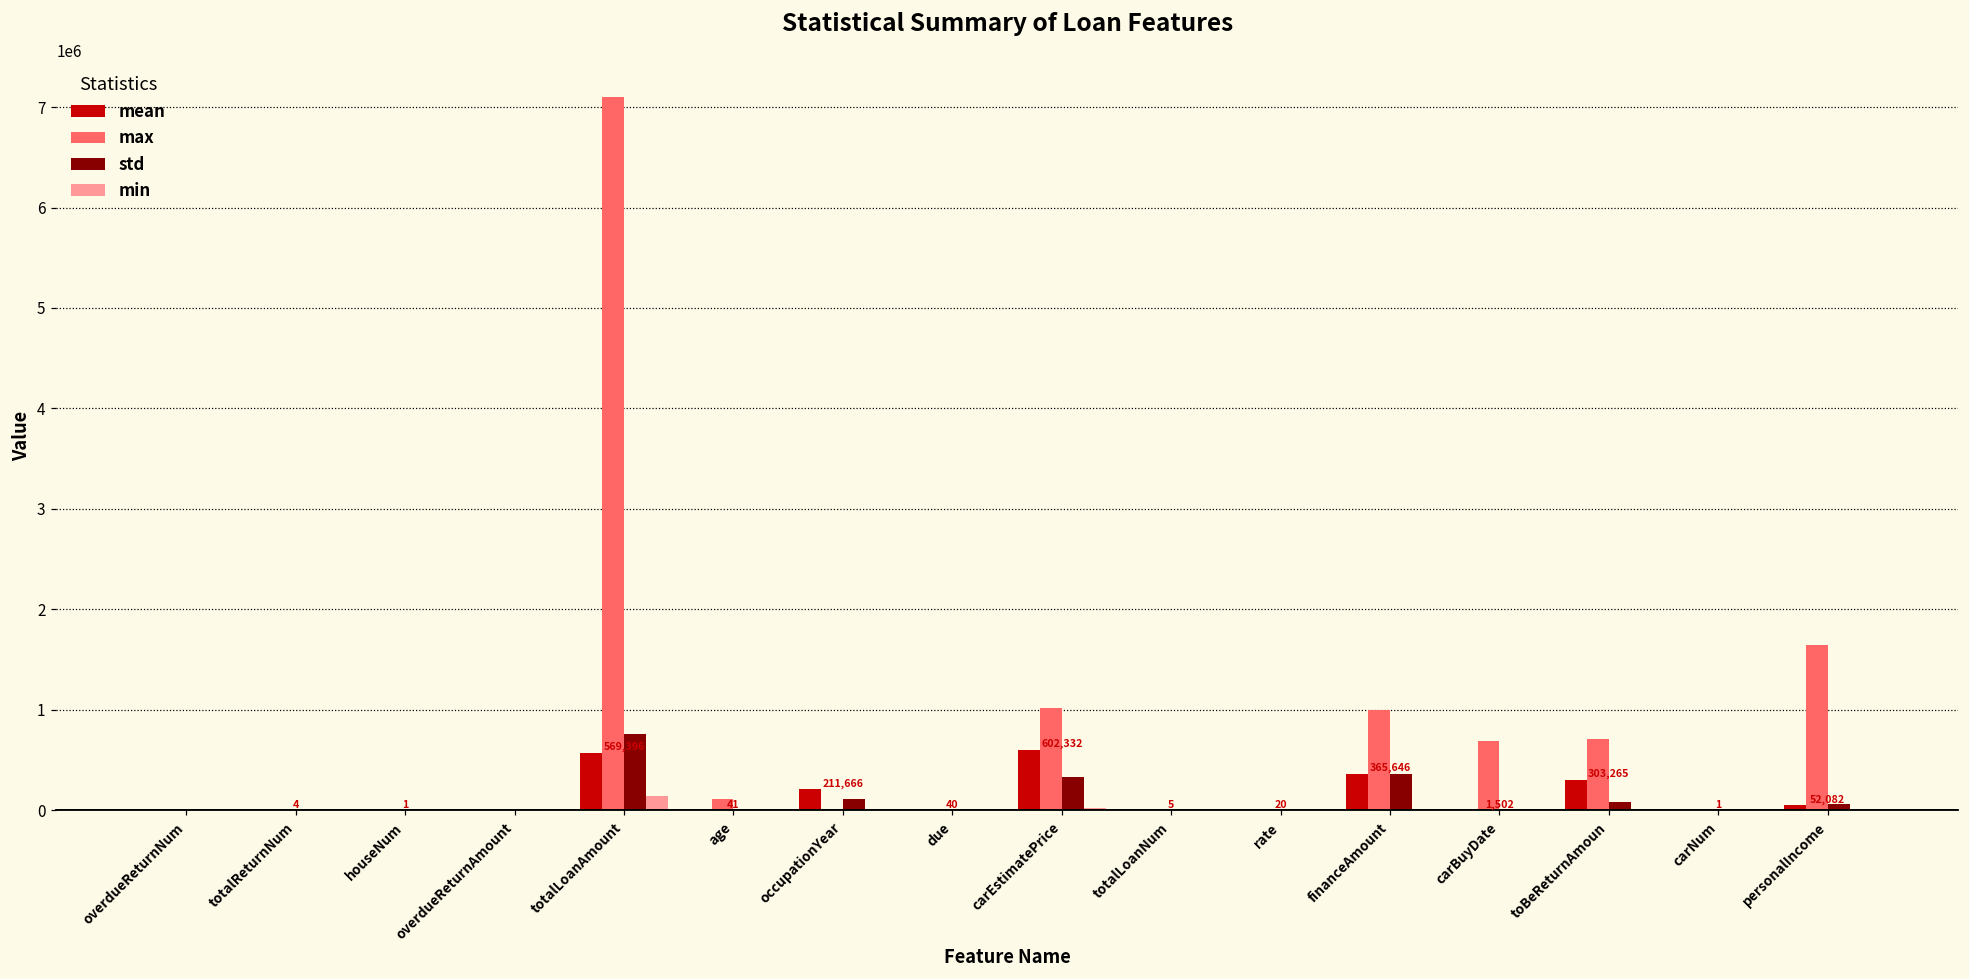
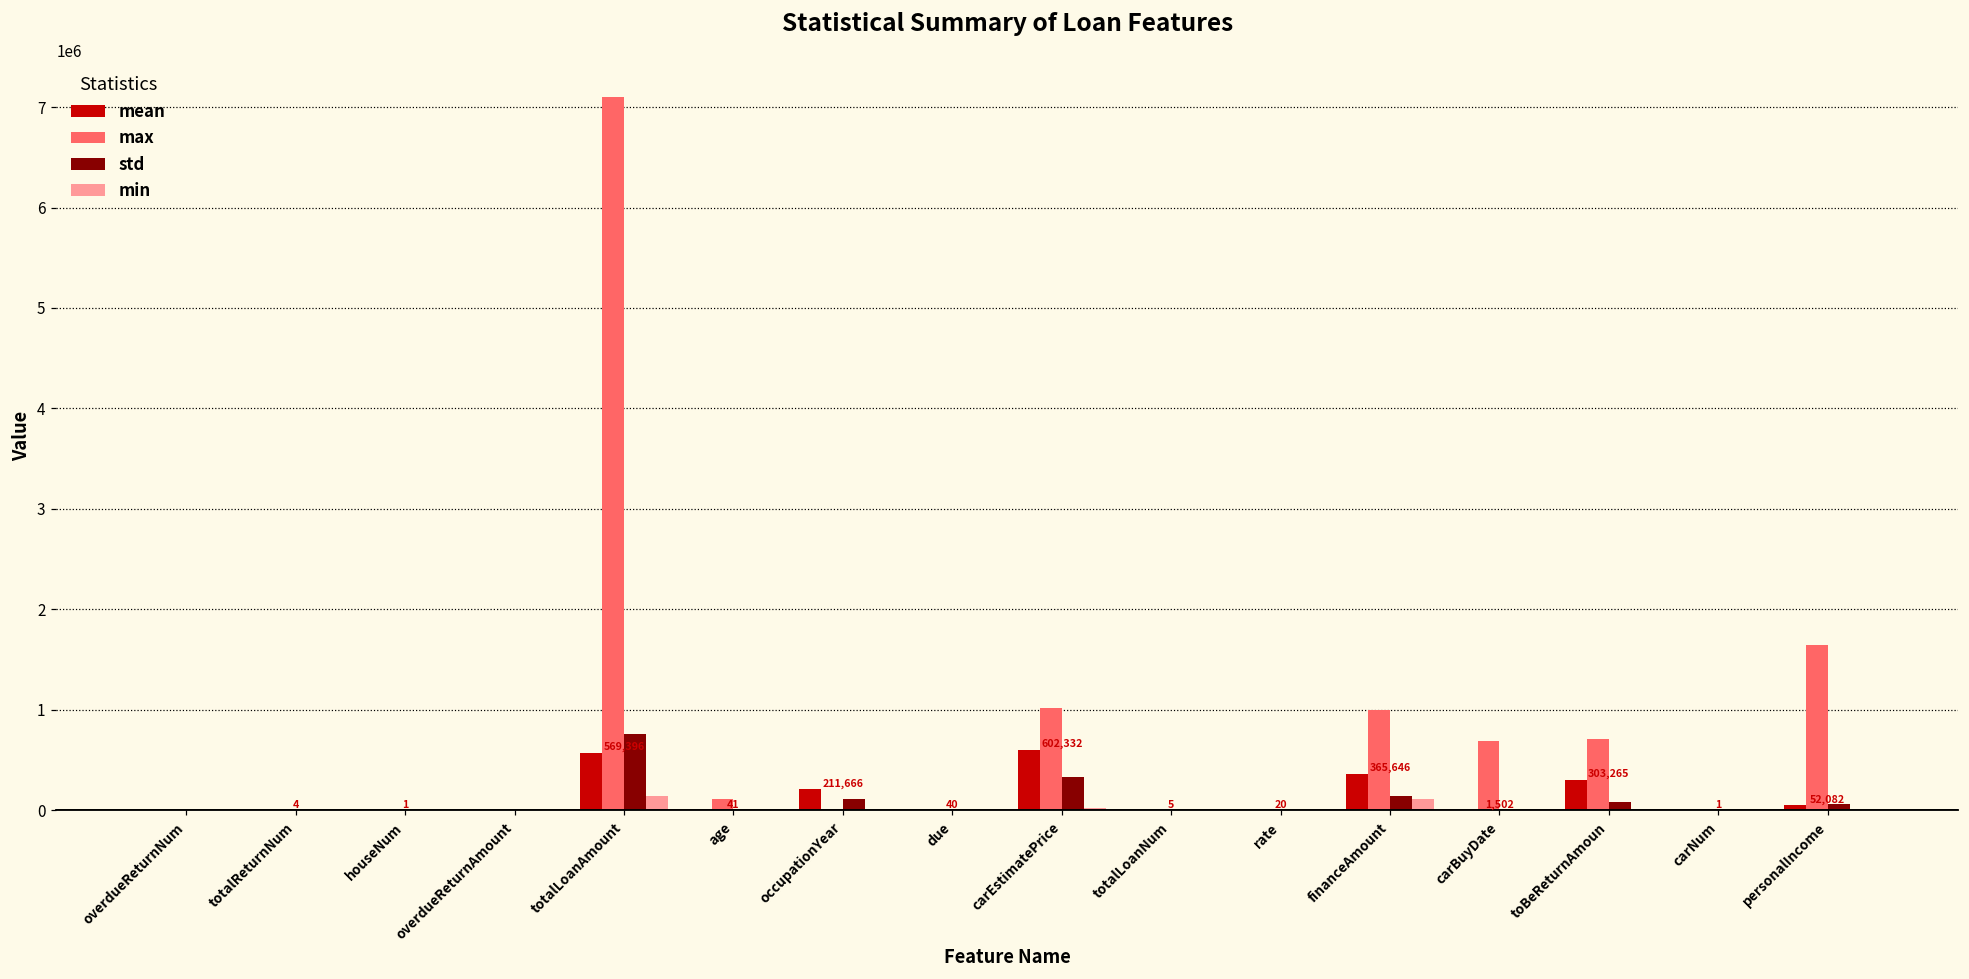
std, financeAmount: 400000 -> 100000
min, financeAmount: 0 -> 100000
